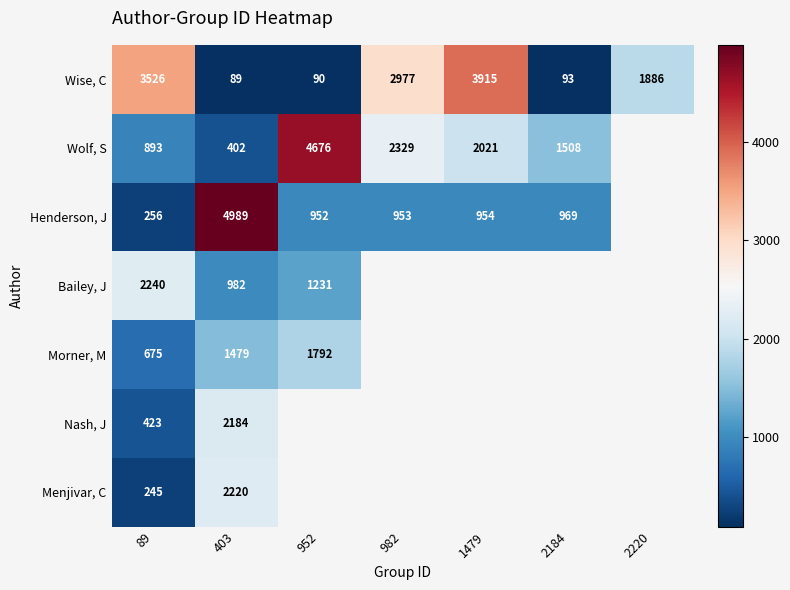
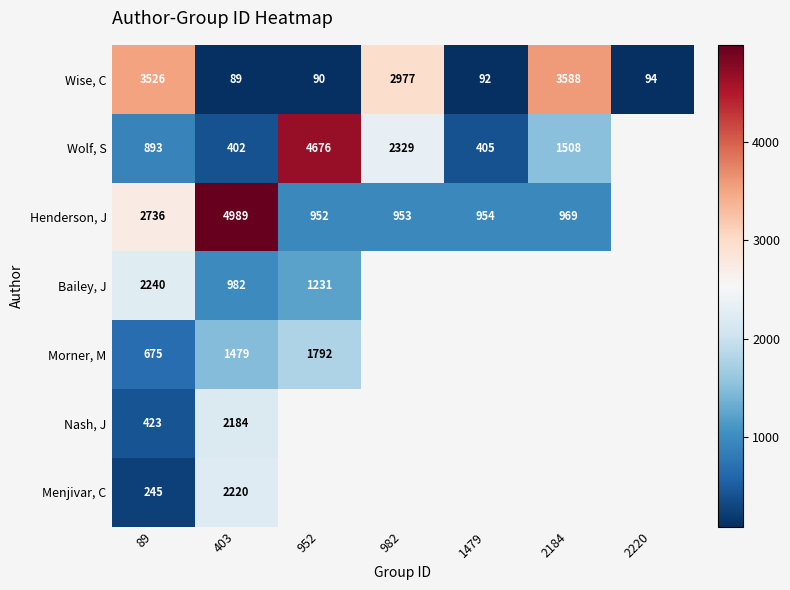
Wise, C, 1479: 3915 -> 92
Wise, C, 2184: 93 -> 3588
Wise, C, 2220: 1886 -> 94
Wolf, S, 1479: 2021 -> 405
Henderson, J, 89: 256 -> 2736
